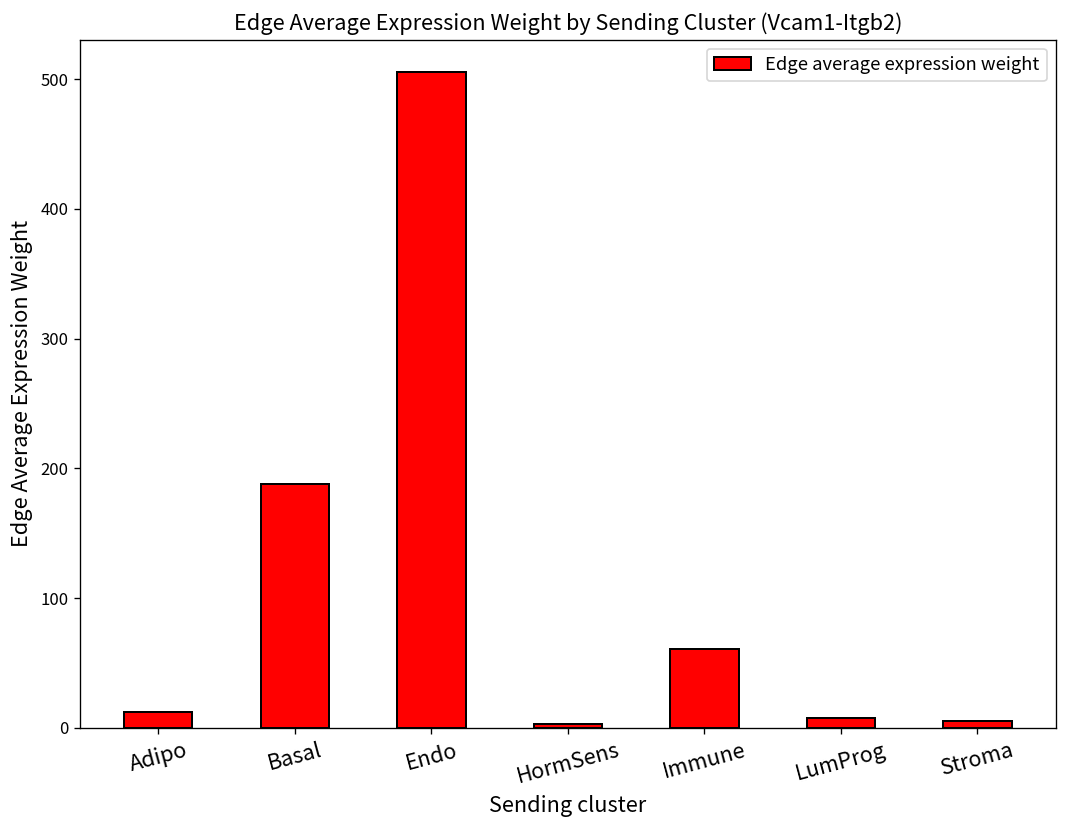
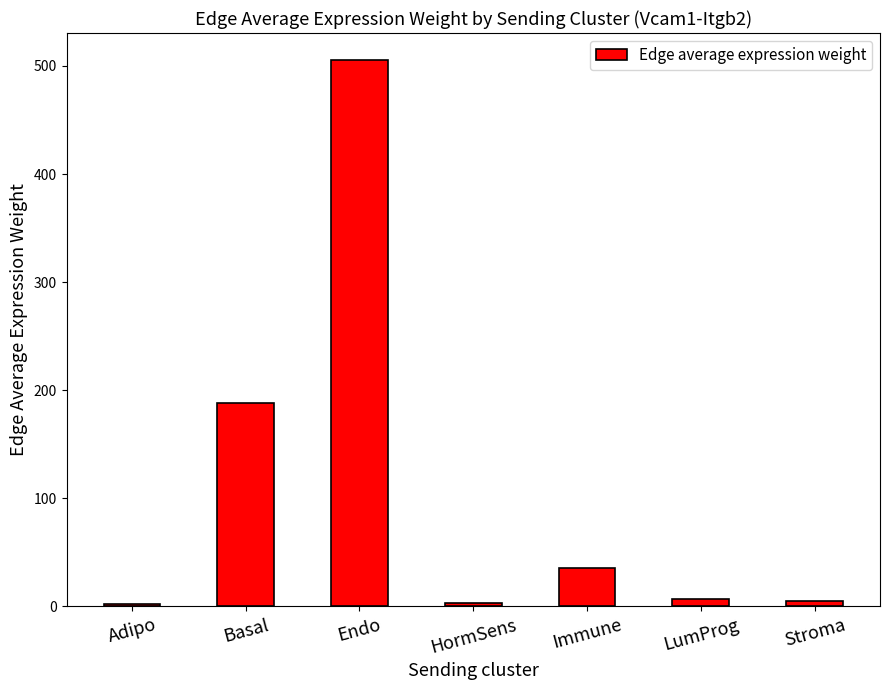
Adipo: 12 -> 2
Immune: 61 -> 35
